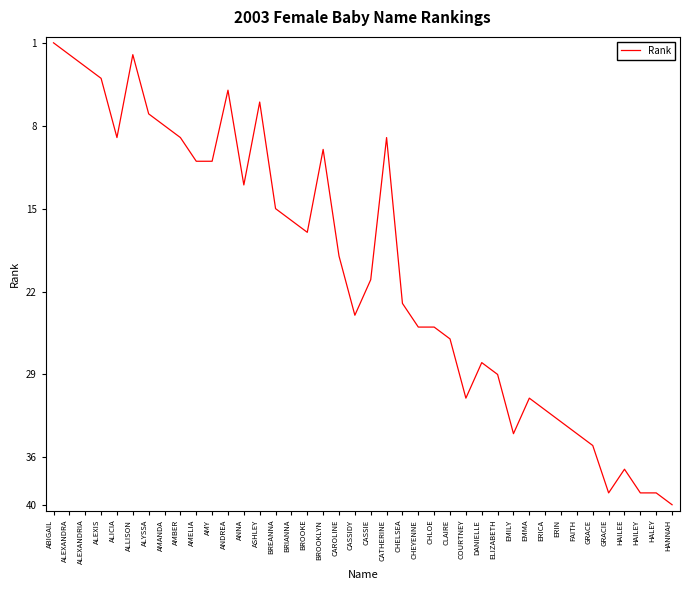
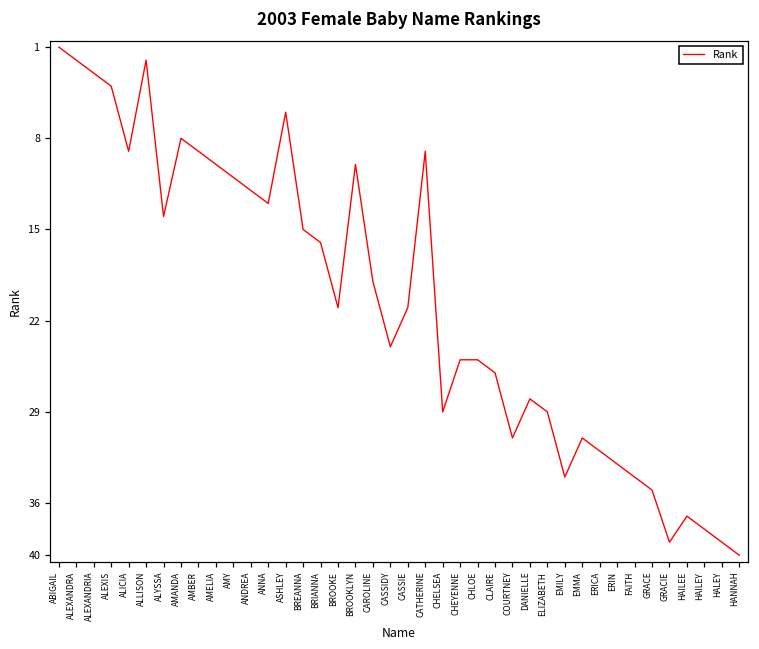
ALYSSA: 7 -> 14
AMELIA: 11 -> 10
ANDREA: 5 -> 12
BROOKE: 17 -> 21
CHELSEA: 23 -> 29
HAILEY: 39 -> 38
